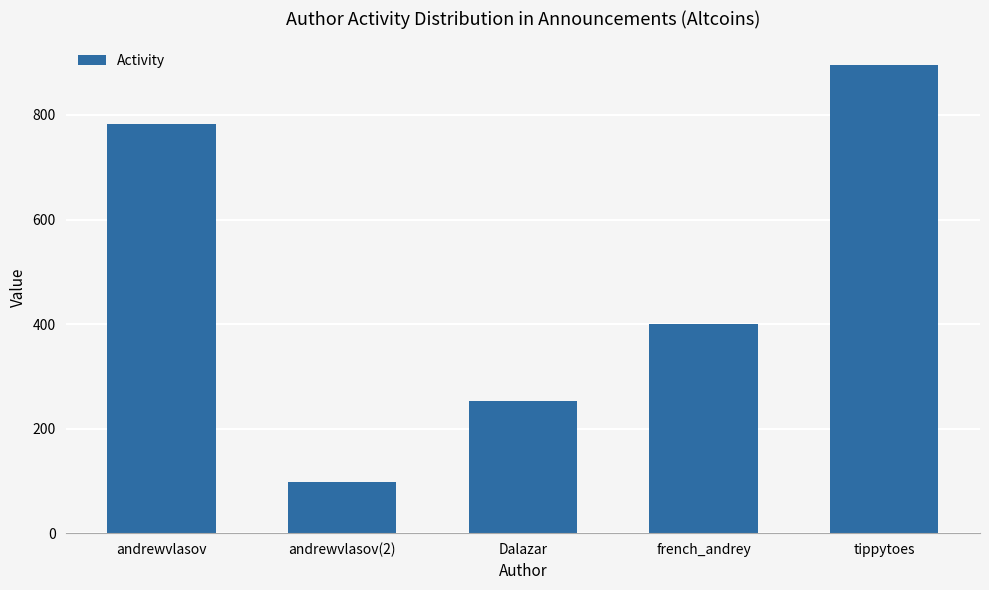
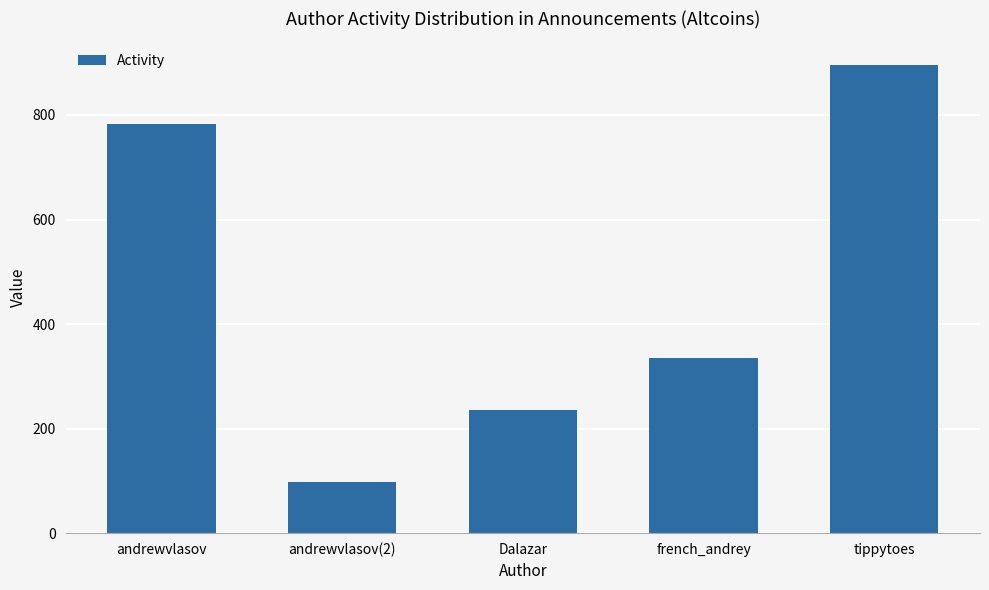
Dalazar: 250 -> 240
french_andrey: 400 -> 340
